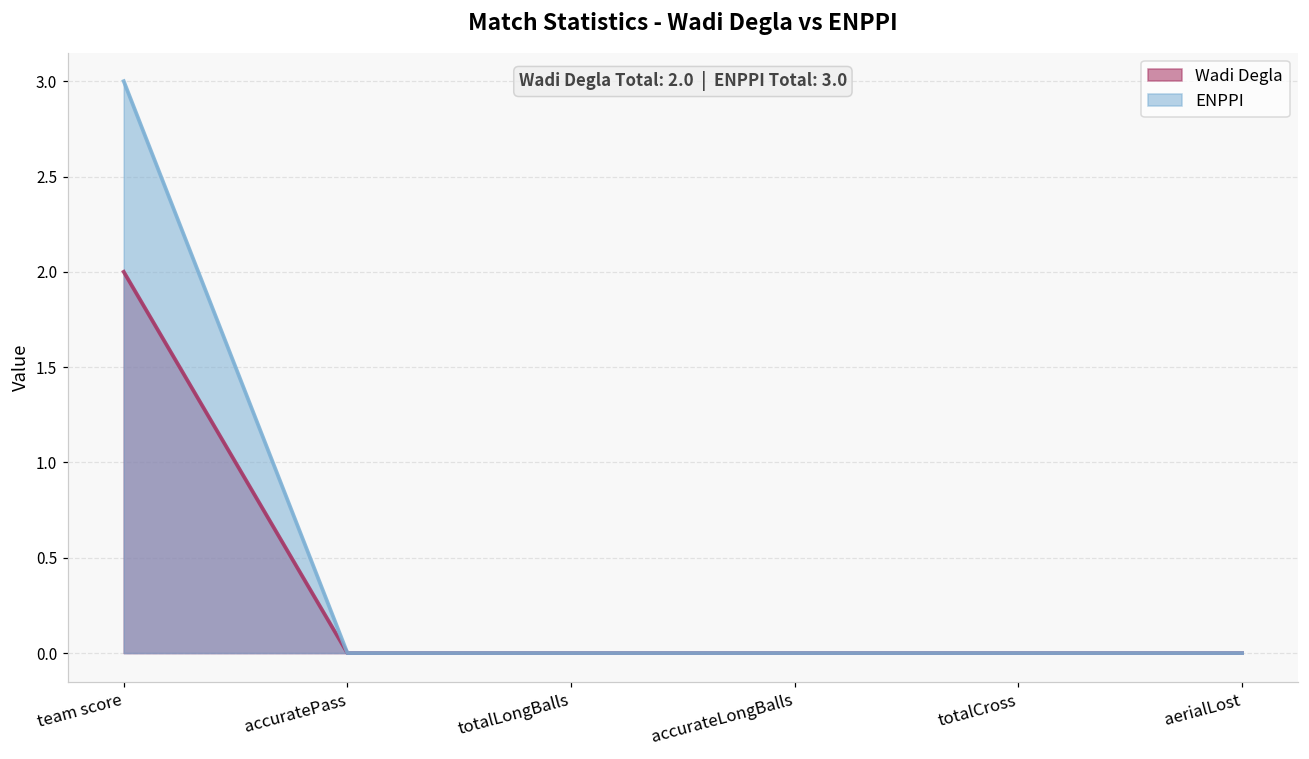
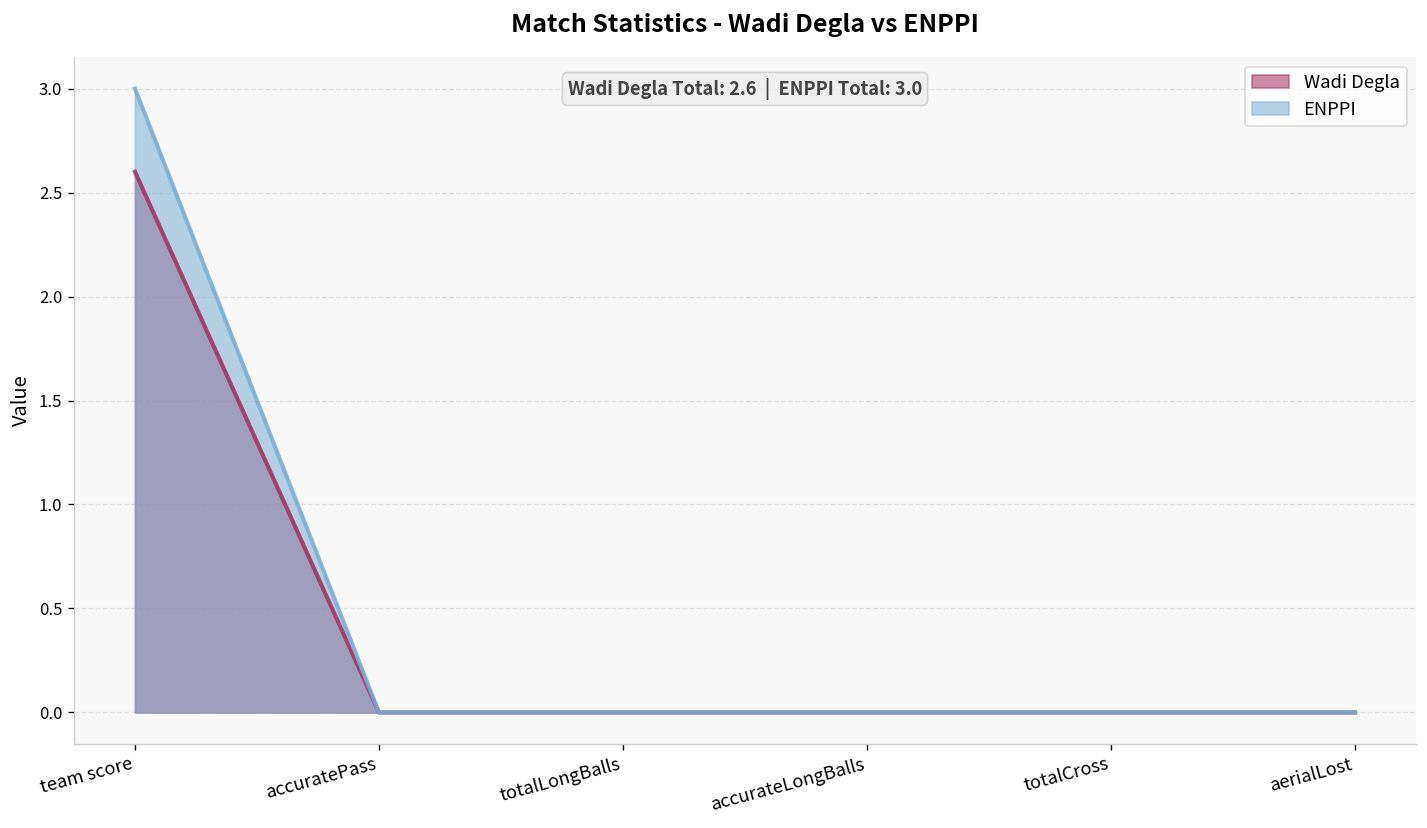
Wadi Degla, team score: 2.0 -> 2.6
